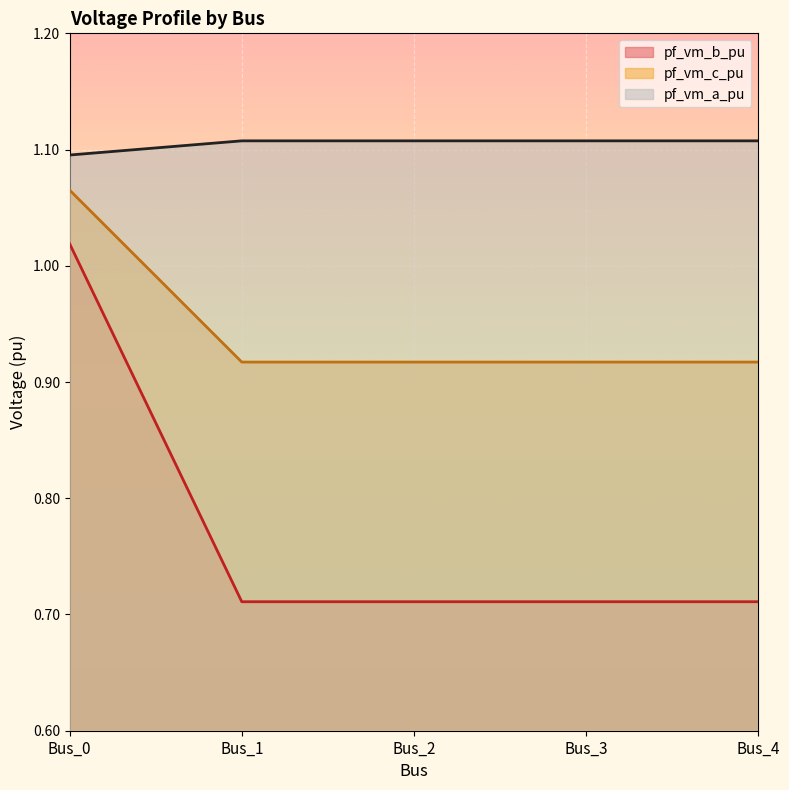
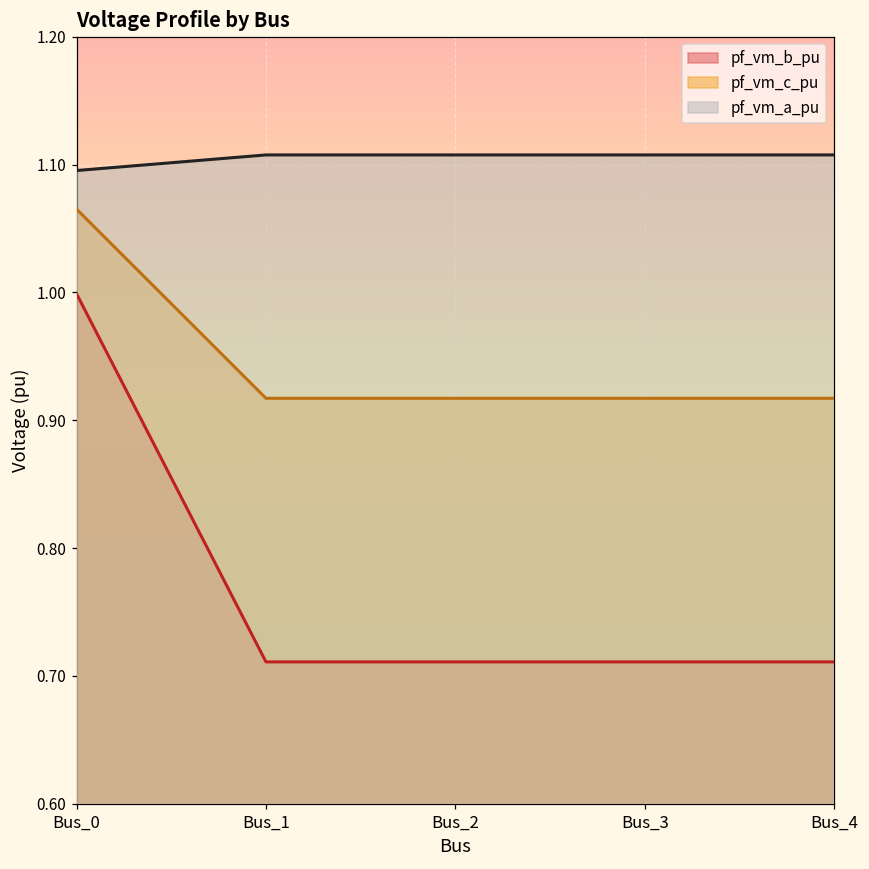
pf_vm_b_pu, Bus_0: 1.019 -> 0.999
